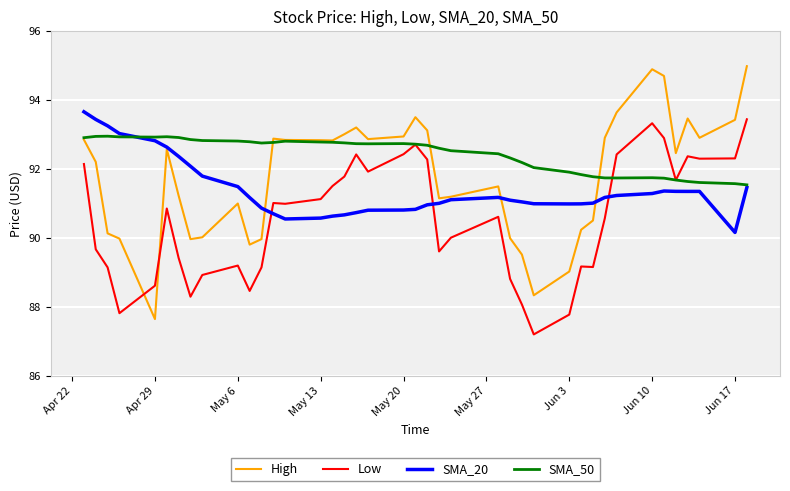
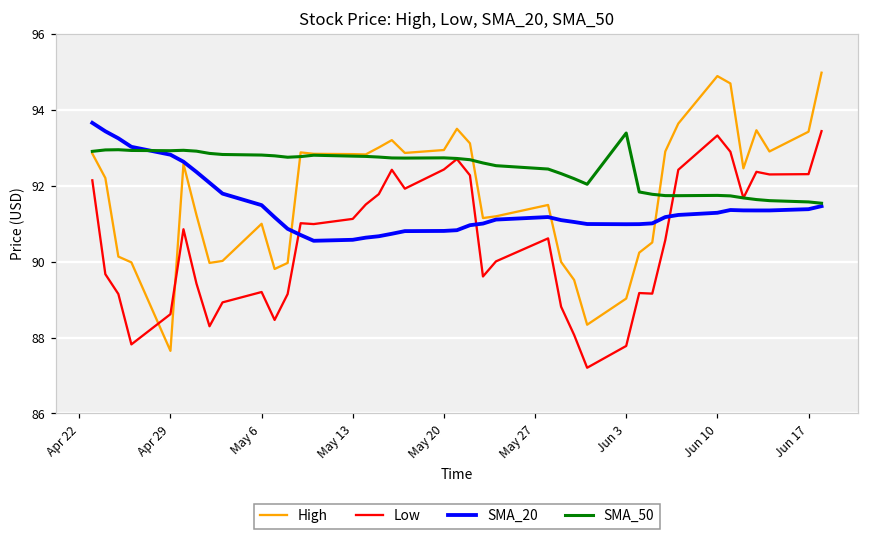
SMA_50, Jun 3: 91.9 -> 93.4
SMA_20, Jun 17: 90.2 -> 91.4
